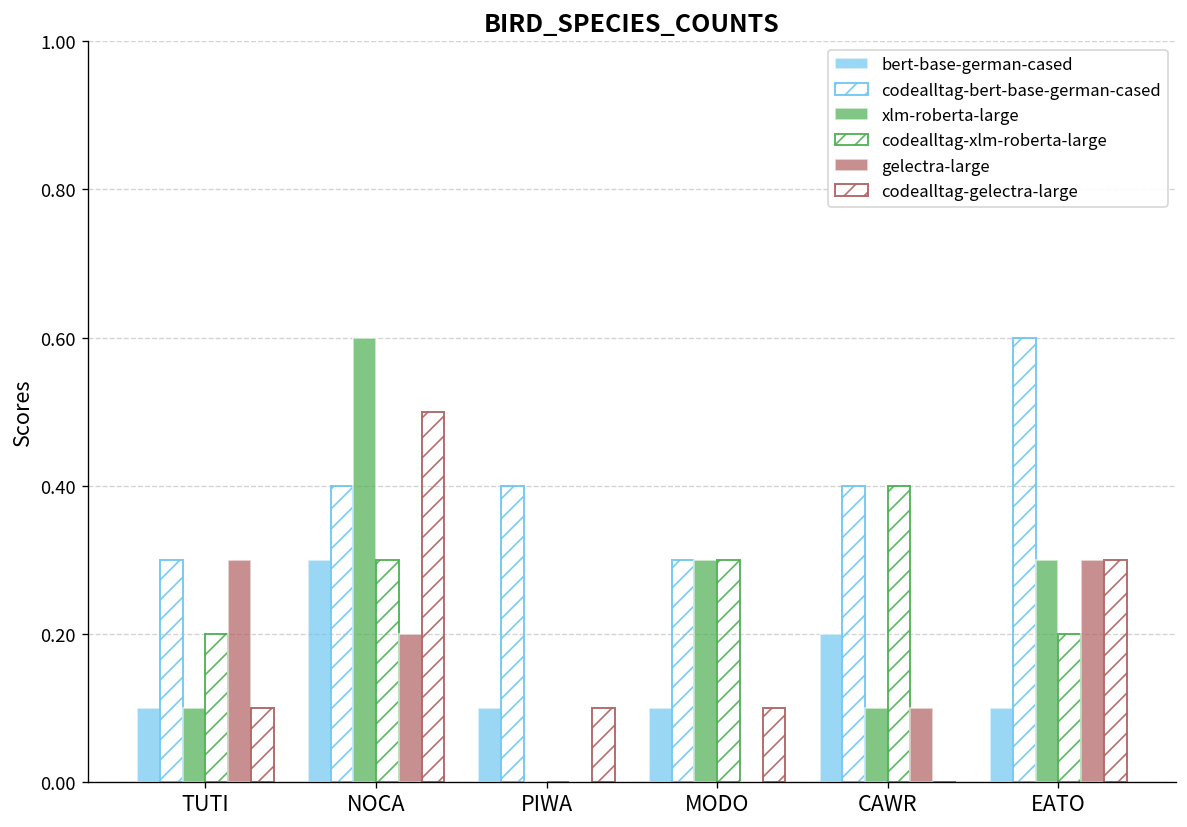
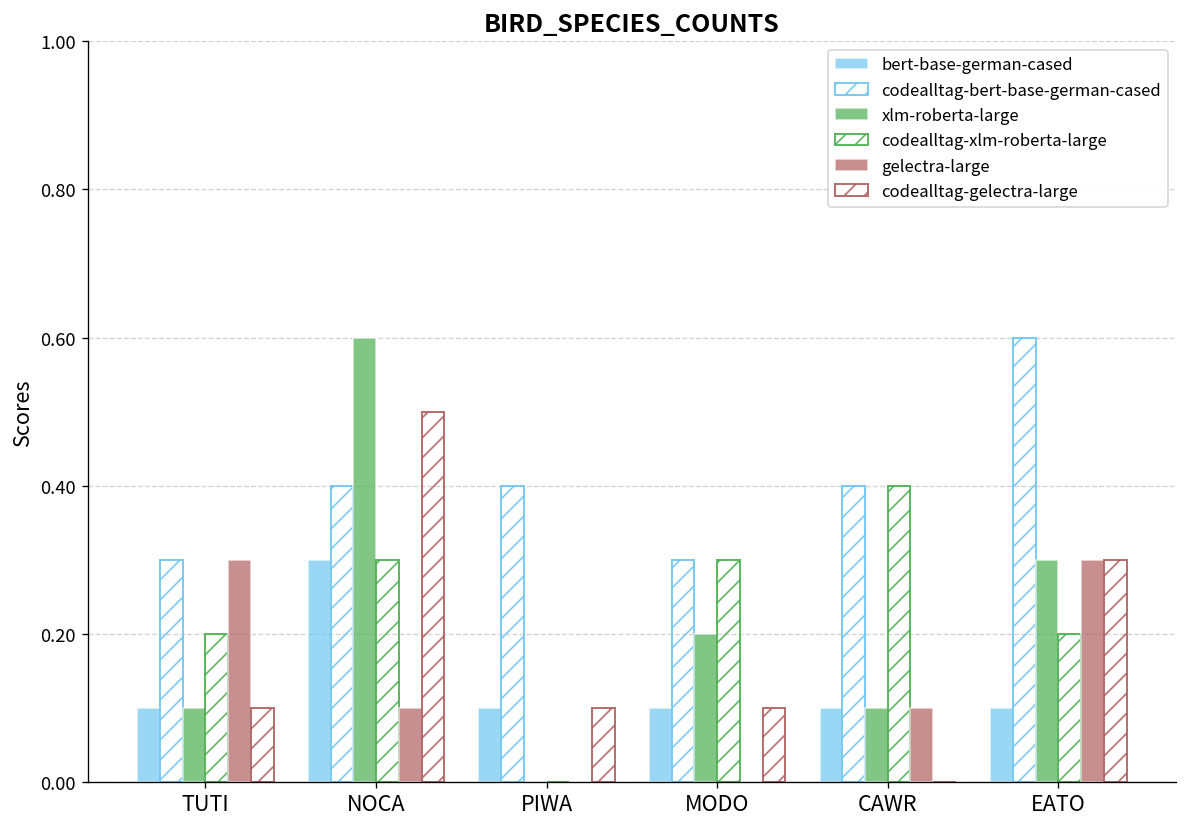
gelectra-large, NOCA: 0.20 -> 0.10
xlm-roberta-large, MODO: 0.30 -> 0.20
bert-base-german-cased, CAWR: 0.20 -> 0.10
